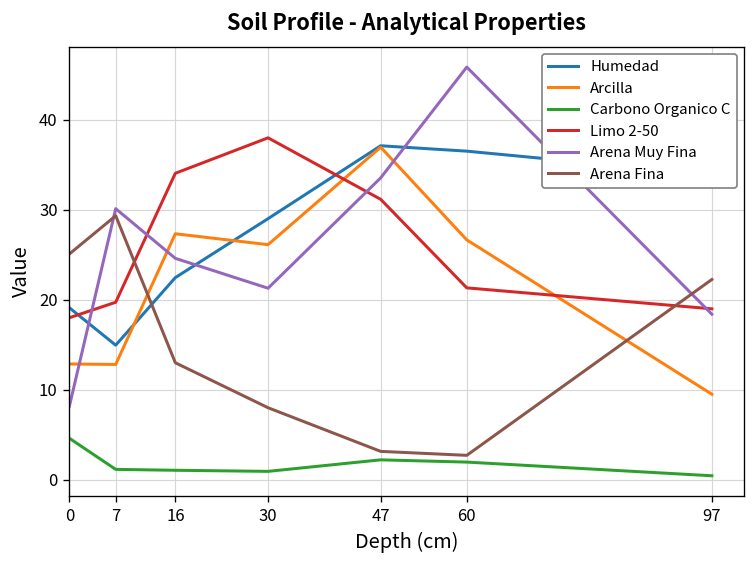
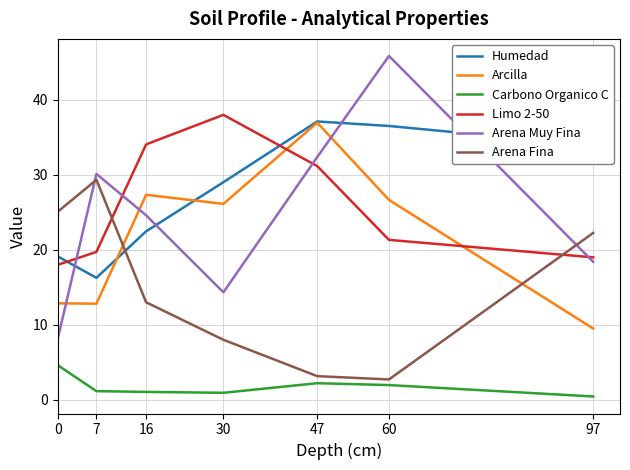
Humedad, 7: 15 -> 16
Arena Muy Fina, 30: 21 -> 14
Arena Muy Fina, 47: 34 -> 32
